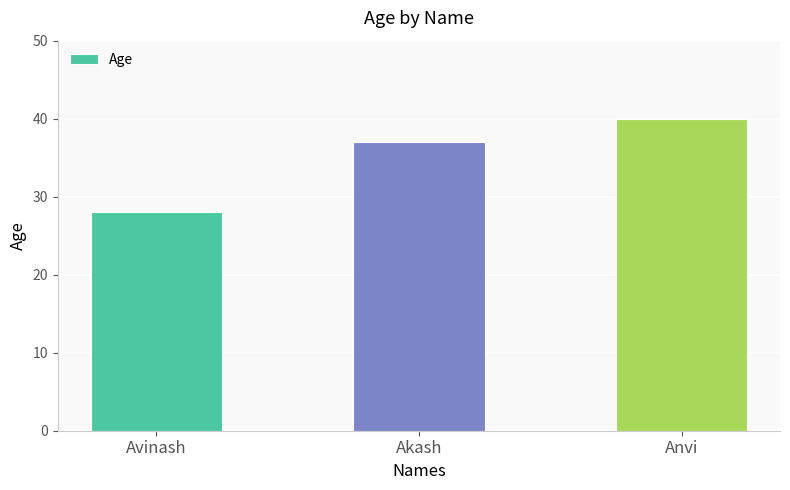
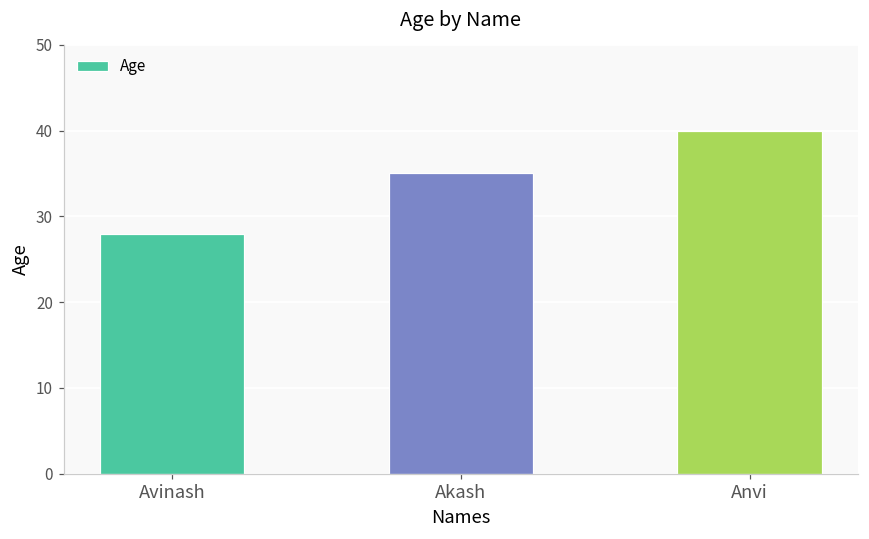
Akash: 37 -> 35
